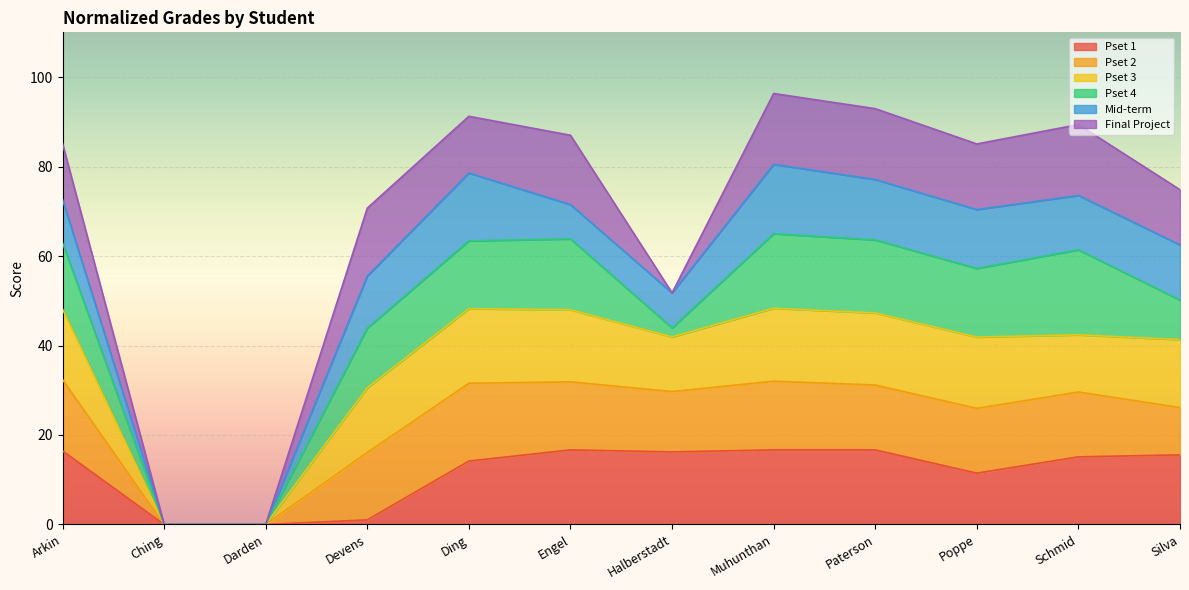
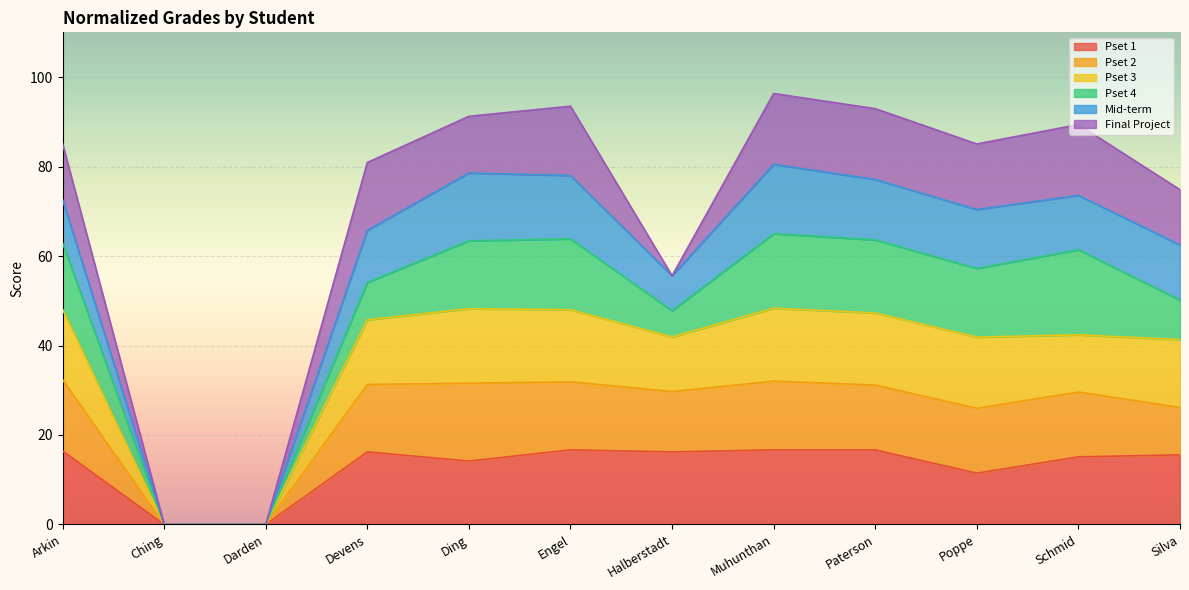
Pset 1, Devens: 1 -> 16
Pset 4, Devens: 13 -> 8
Mid-term, Engel: 8 -> 14
Pset 4, Halberstadt: 2 -> 6
